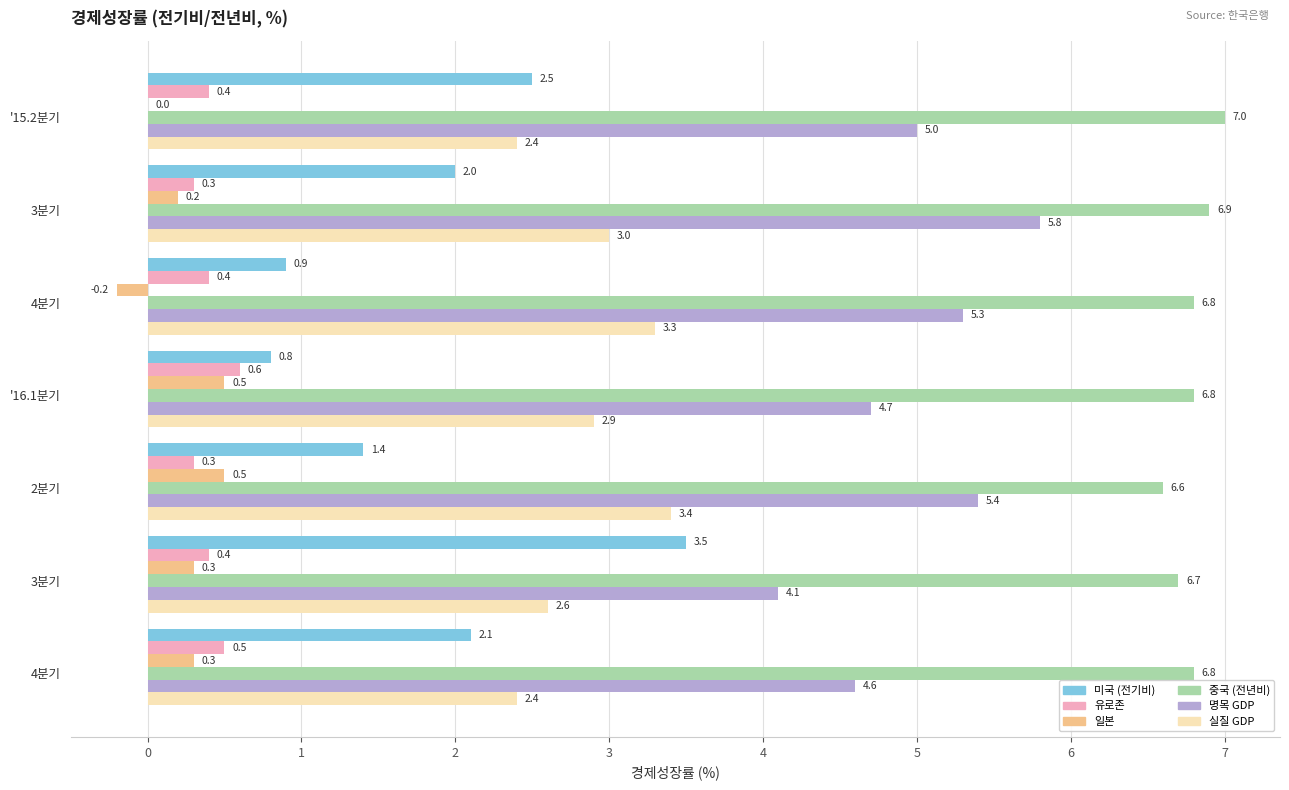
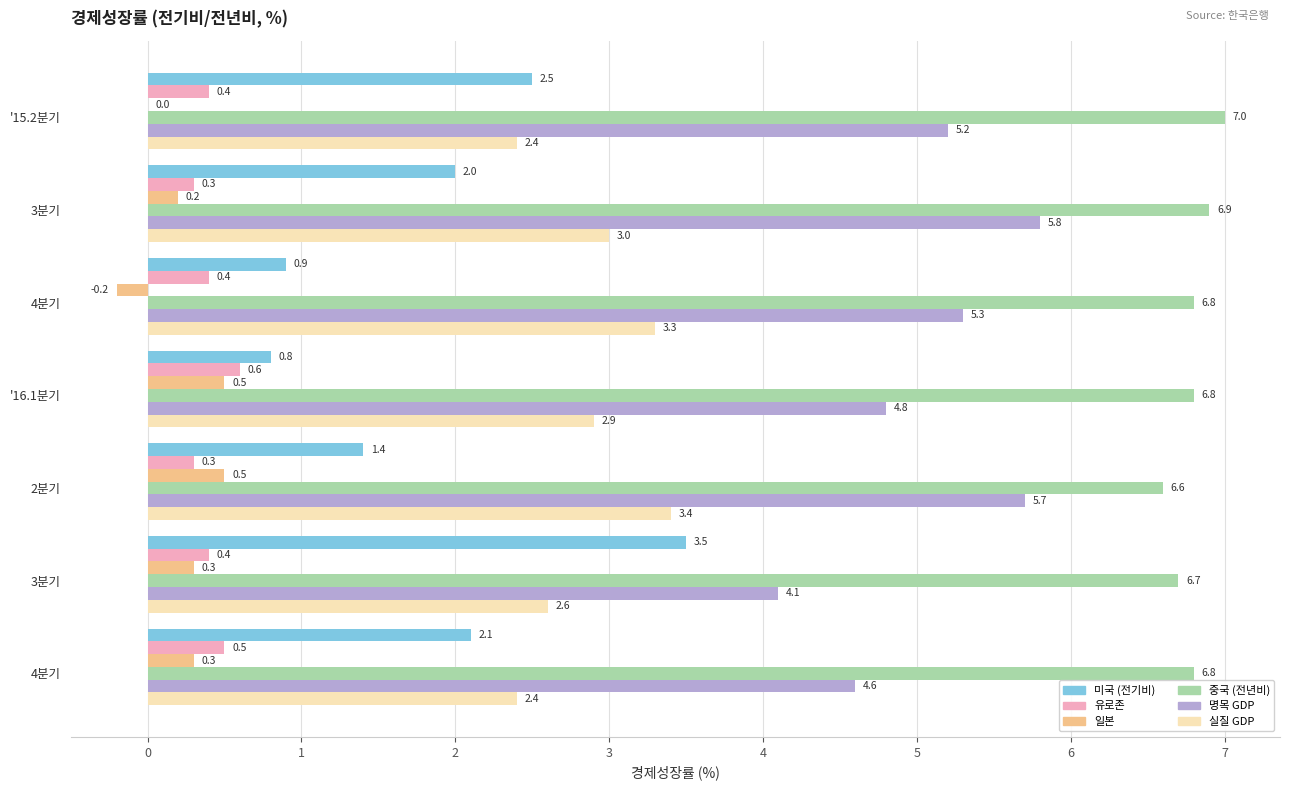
명목 GDP, '15.2분기: 5.0 -> 5.2
명목 GDP, '16.1분기: 4.7 -> 4.8
명목 GDP, 2분기: 5.4 -> 5.7
